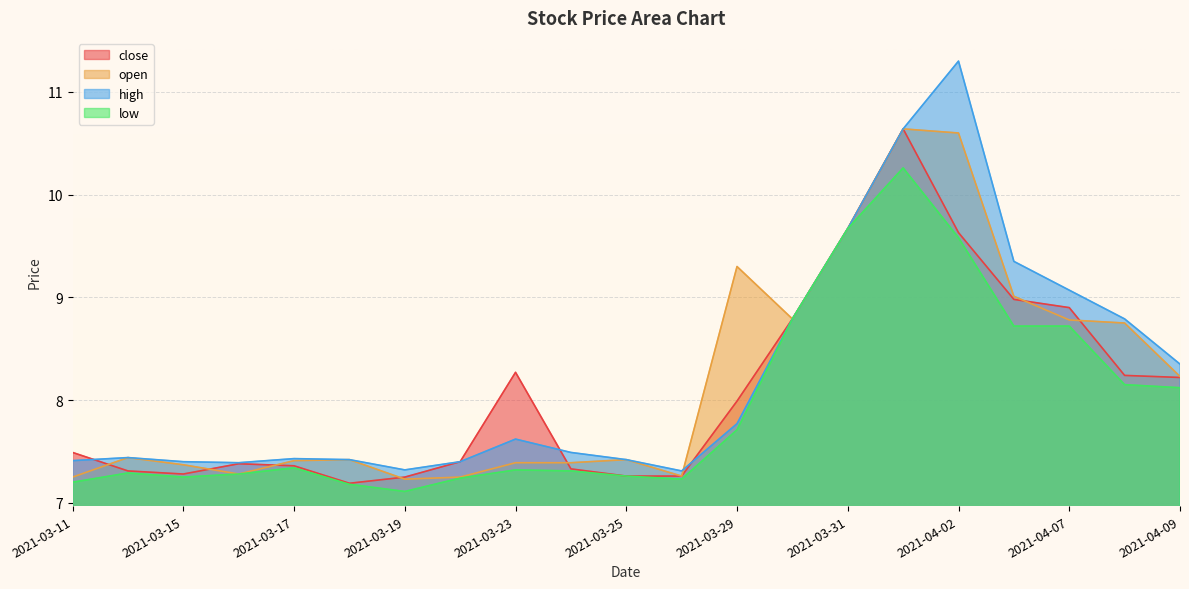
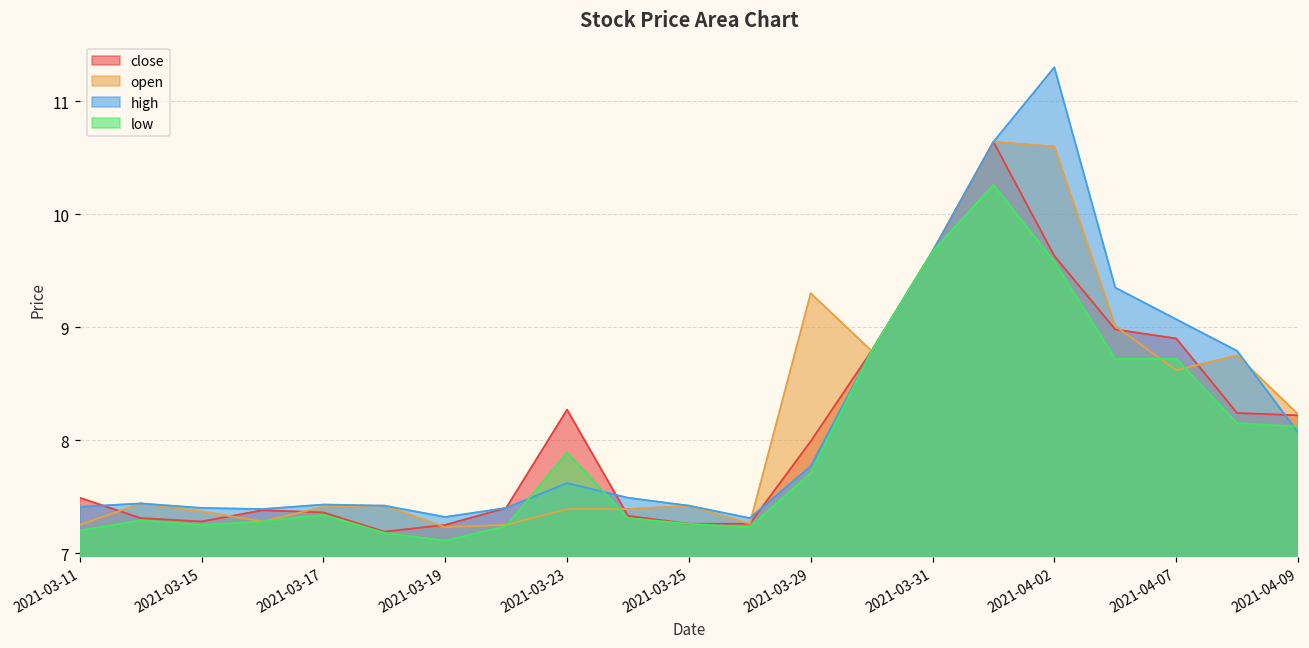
low, 2021-03-23: 7.32 -> 7.89
open, 2021-04-07: 8.78 -> 8.62
high, 2021-04-09: 8.35 -> 8.07
